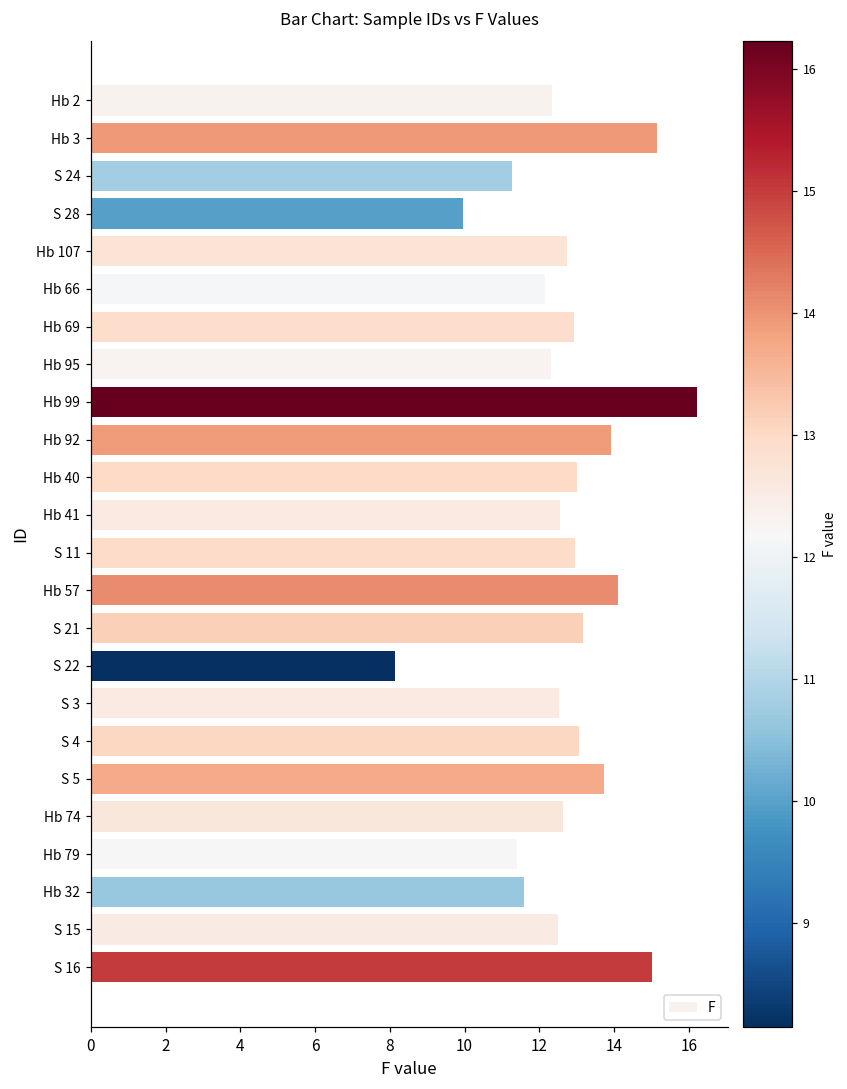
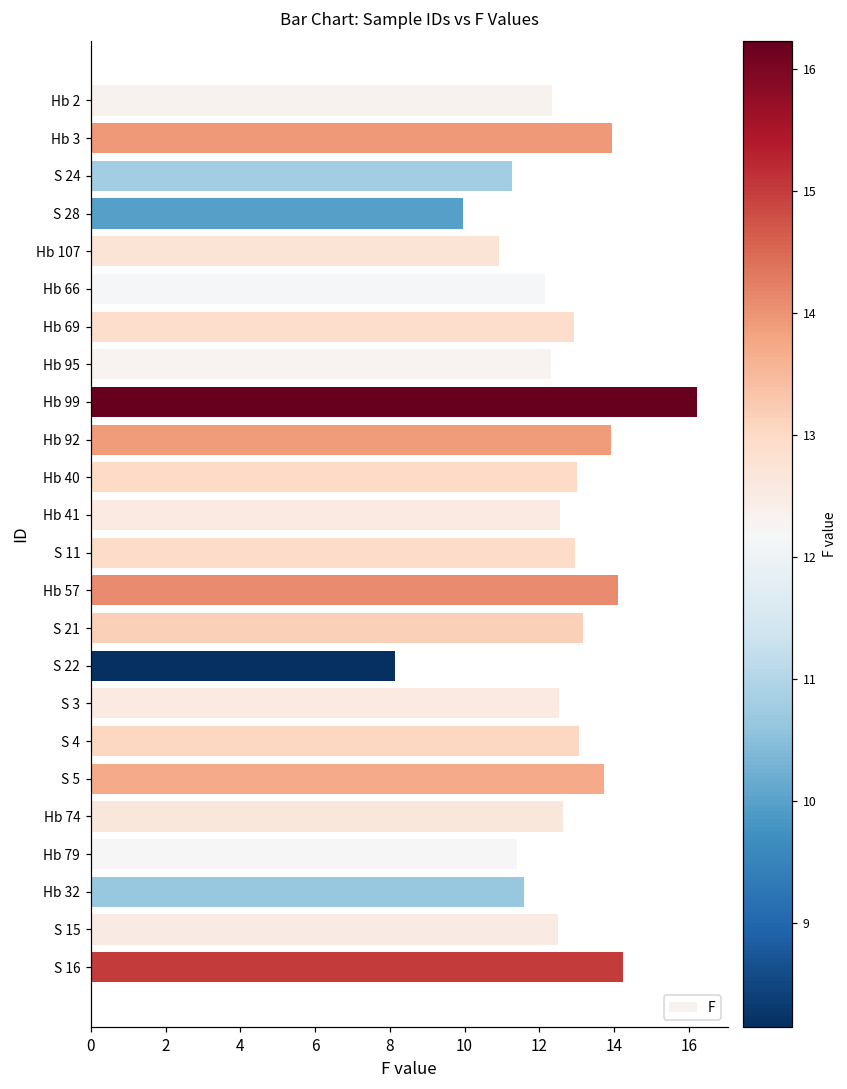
Hb 3: 15.1 -> 14.0
Hb 107: 12.7 -> 10.9
S 16: 15.0 -> 14.2
